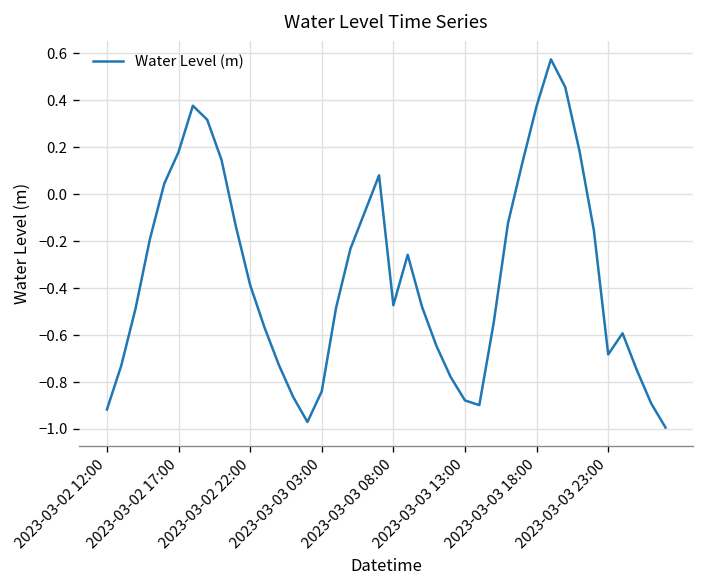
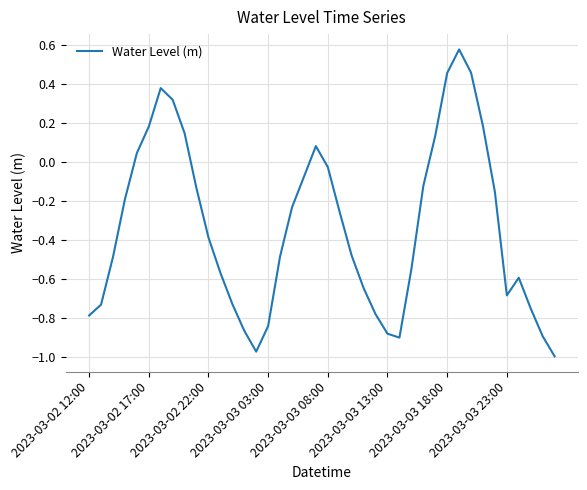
2023-03-02 12:00: -0.92 -> -0.79
2023-03-03 08:00: -0.47 -> -0.03
2023-03-03 18:00: 0.38 -> 0.45
